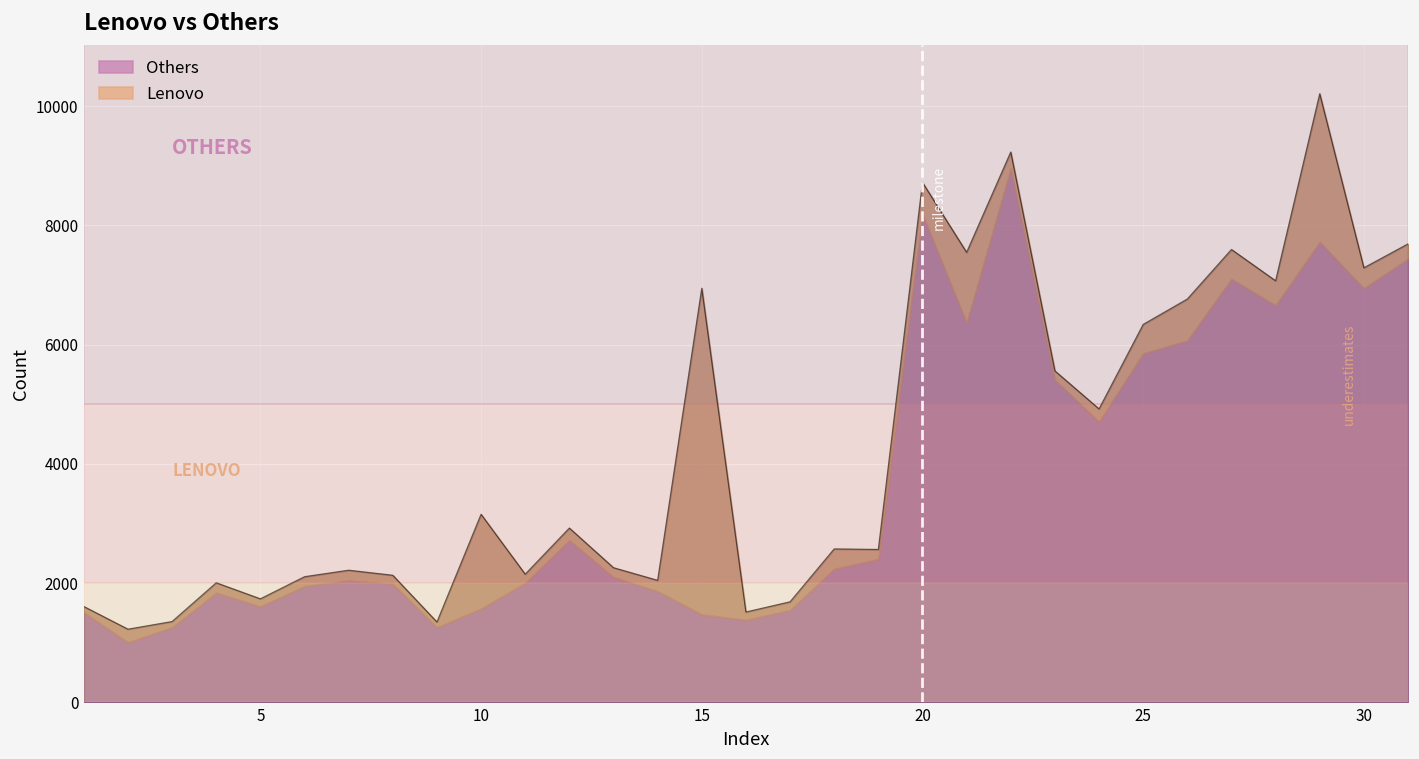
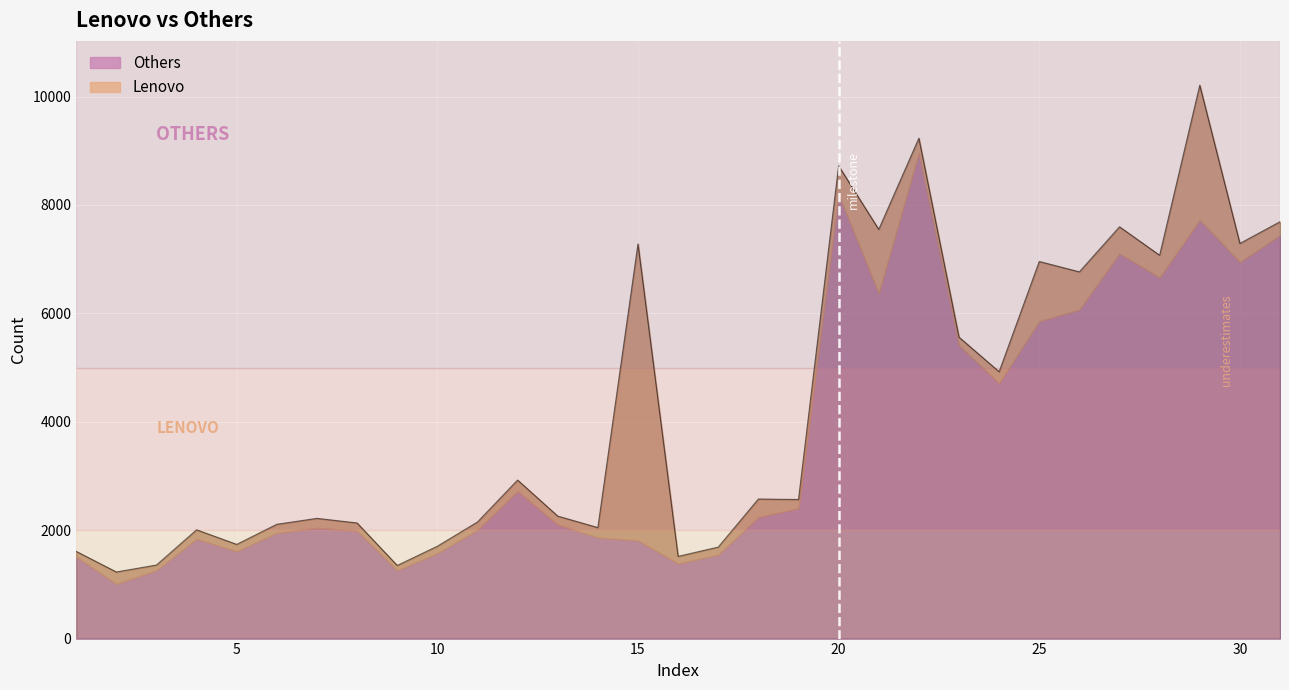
Lenovo, 10: 1600 -> 100
Others, 15: 1500 -> 1800
Lenovo, 25: 500 -> 1100
